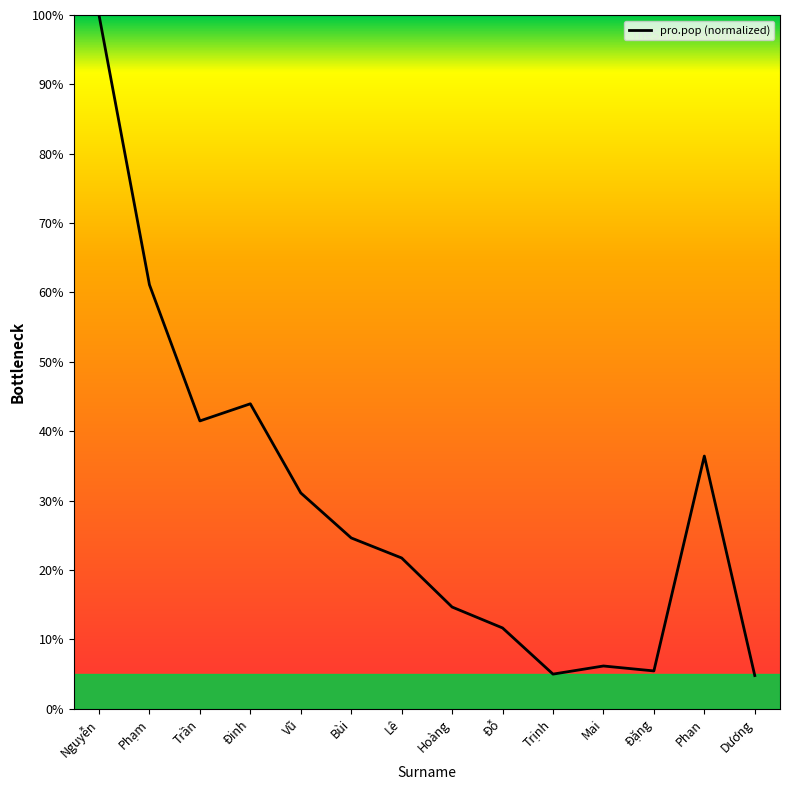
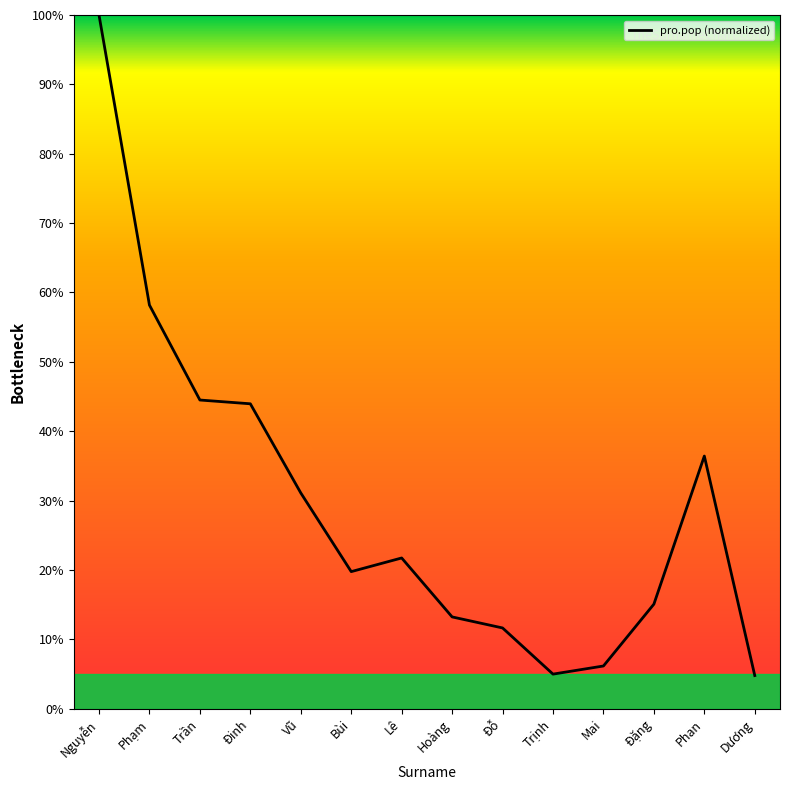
Phạm: 61% -> 58%
Trần: 41% -> 44%
Bùi: 25% -> 20%
Hoàng: 15% -> 13%
Đặng: 5% -> 15%
